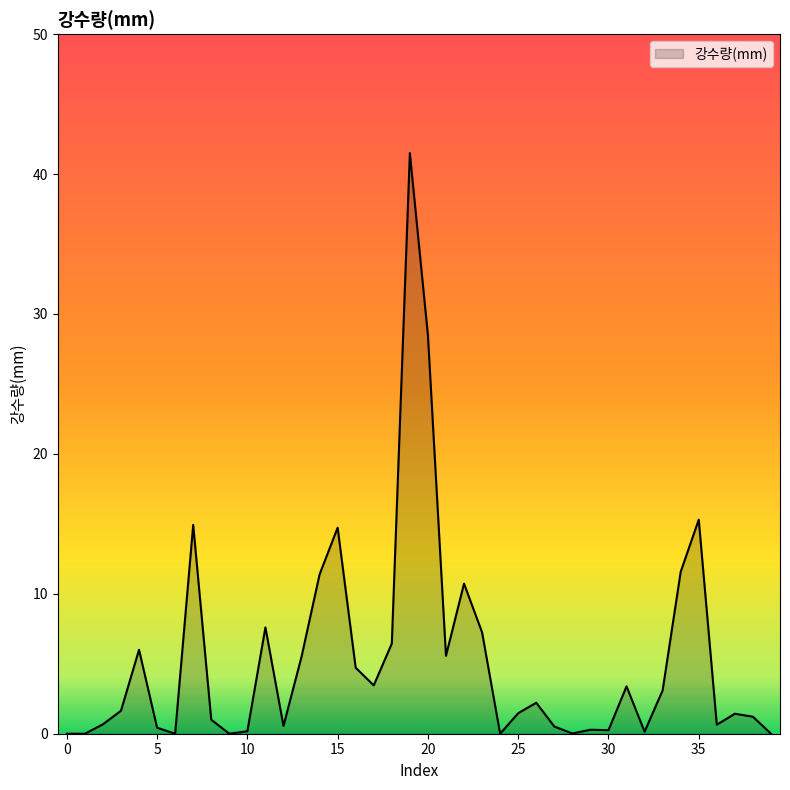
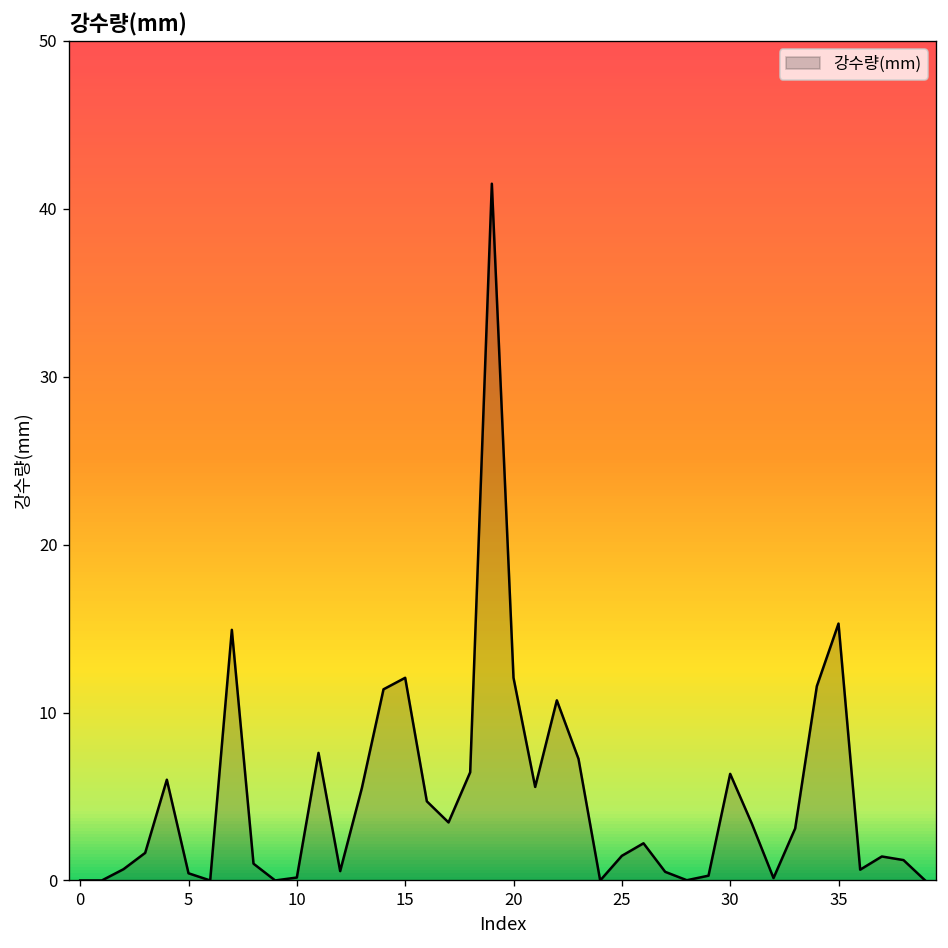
15: 14.7 -> 12.1
20: 28.5 -> 12.1
30: 0.3 -> 6.4
